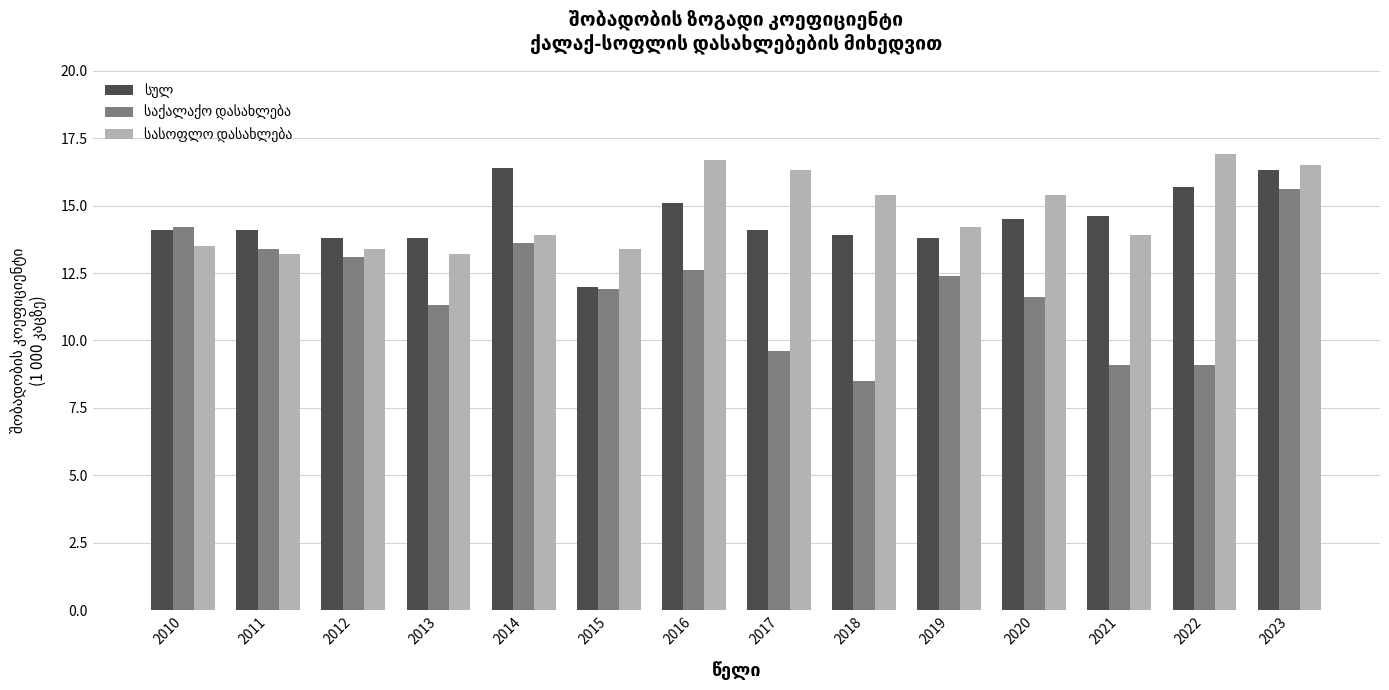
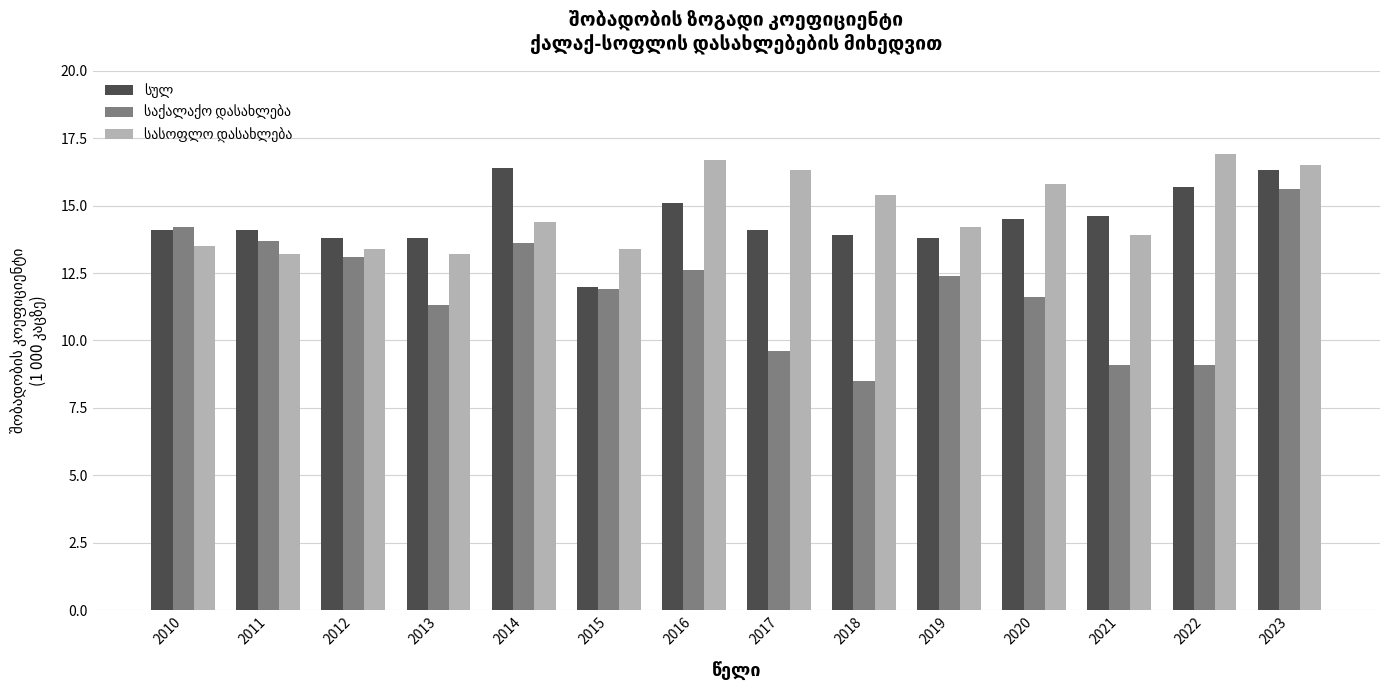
საქალაქო დასახლება, 2011: 13.4 -> 13.7
სასოფლო დასახლება, 2014: 13.9 -> 14.4
სასოფლო დასახლება, 2020: 15.4 -> 15.8
